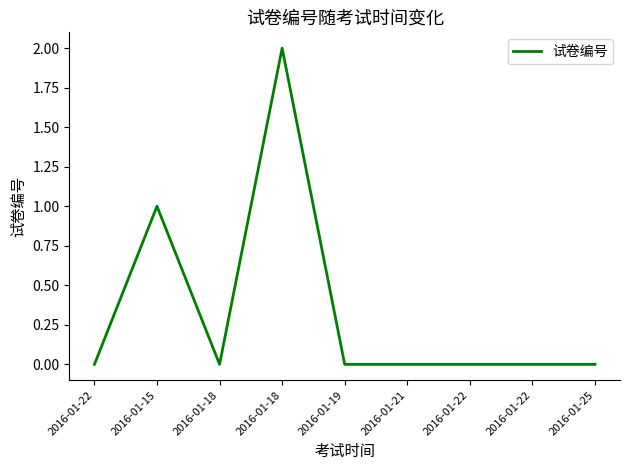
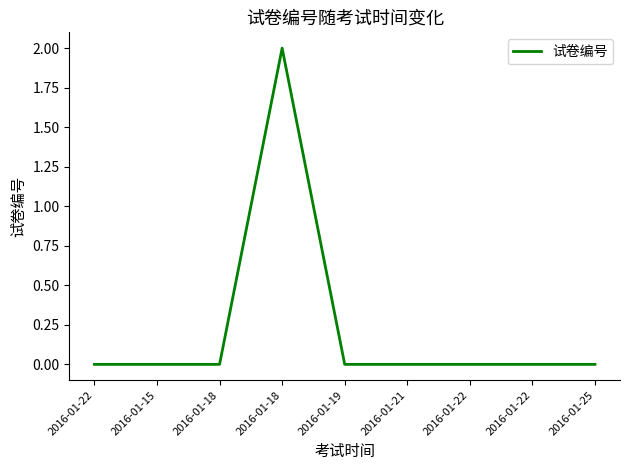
2016-01-15: 1 -> 0
